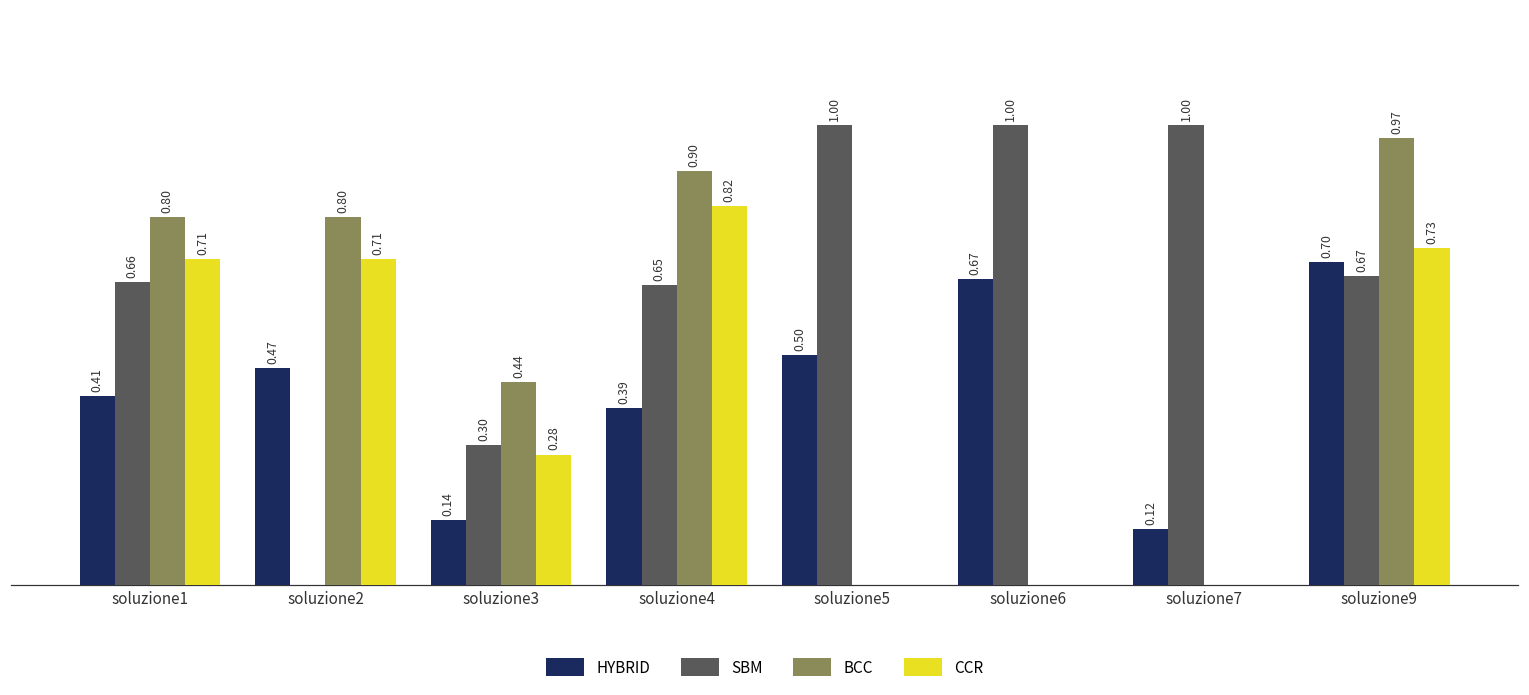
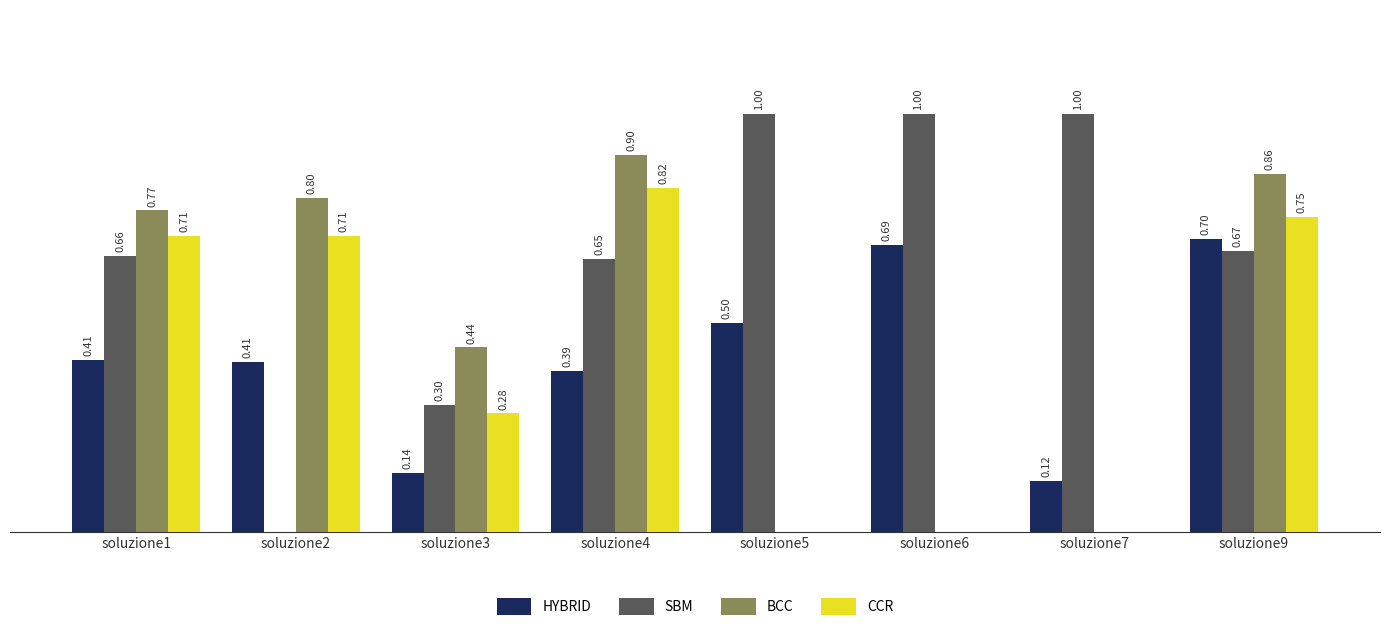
BCC, soluzione1: 0.80 -> 0.77
HYBRID, soluzione2: 0.47 -> 0.41
HYBRID, soluzione6: 0.67 -> 0.69
BCC, soluzione9: 0.97 -> 0.86
CCR, soluzione9: 0.73 -> 0.75
